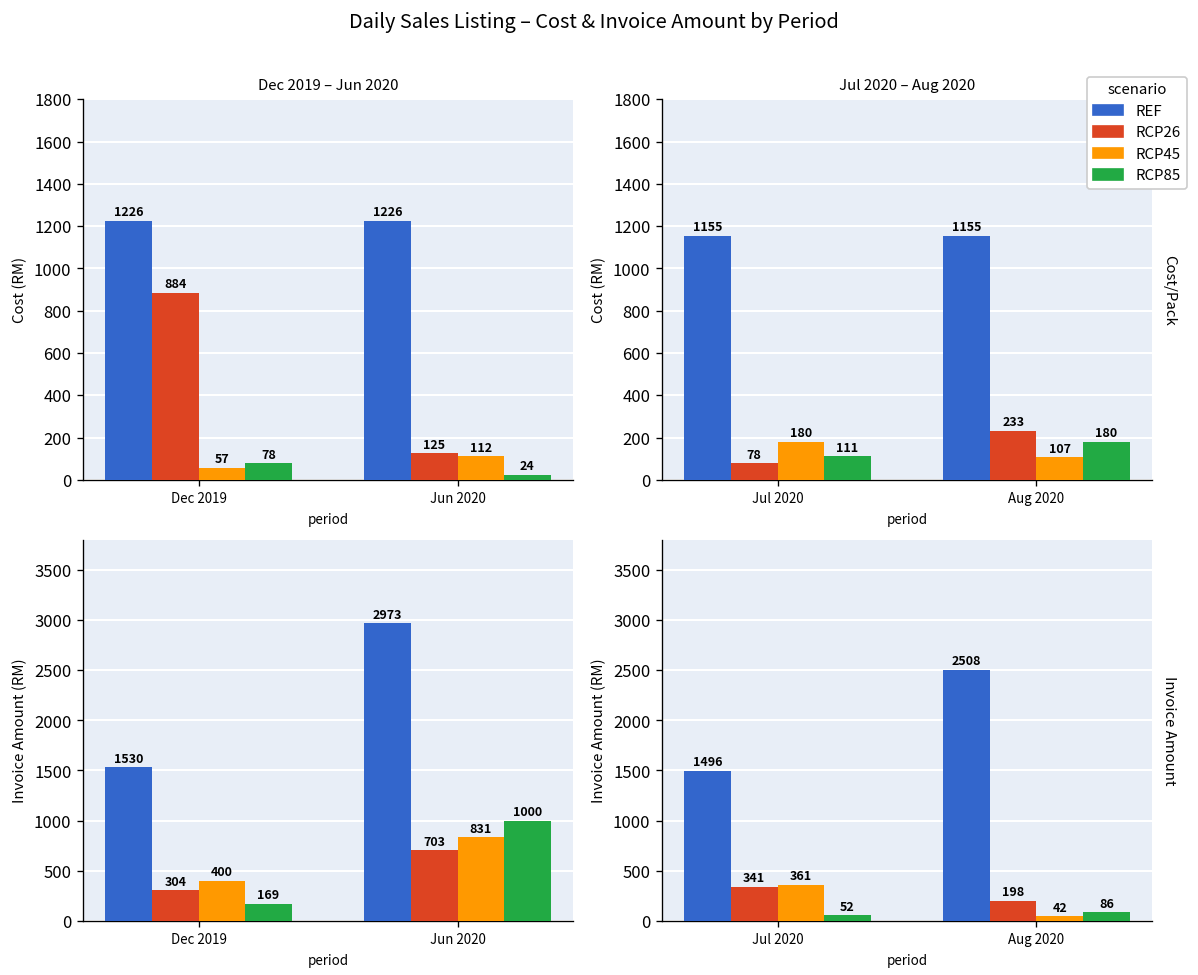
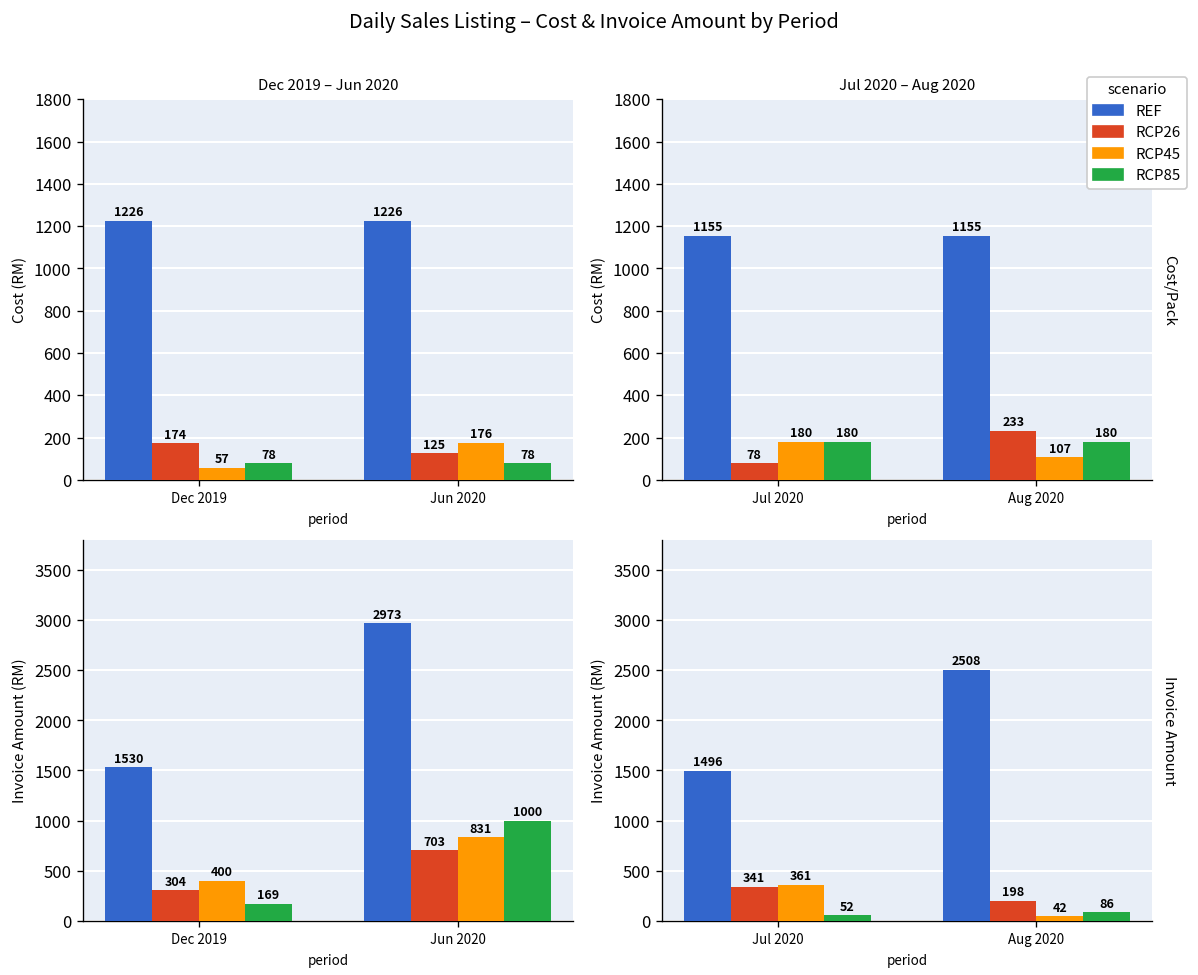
Dec 2019 – Jun 2020, RCP26, Dec 2019: 884 -> 174
Dec 2019 – Jun 2020, RCP45, Jun 2020: 112 -> 176
Dec 2019 – Jun 2020, RCP85, Jun 2020: 24 -> 78
Jul 2020 – Aug 2020, RCP85, Jul 2020: 111 -> 180
